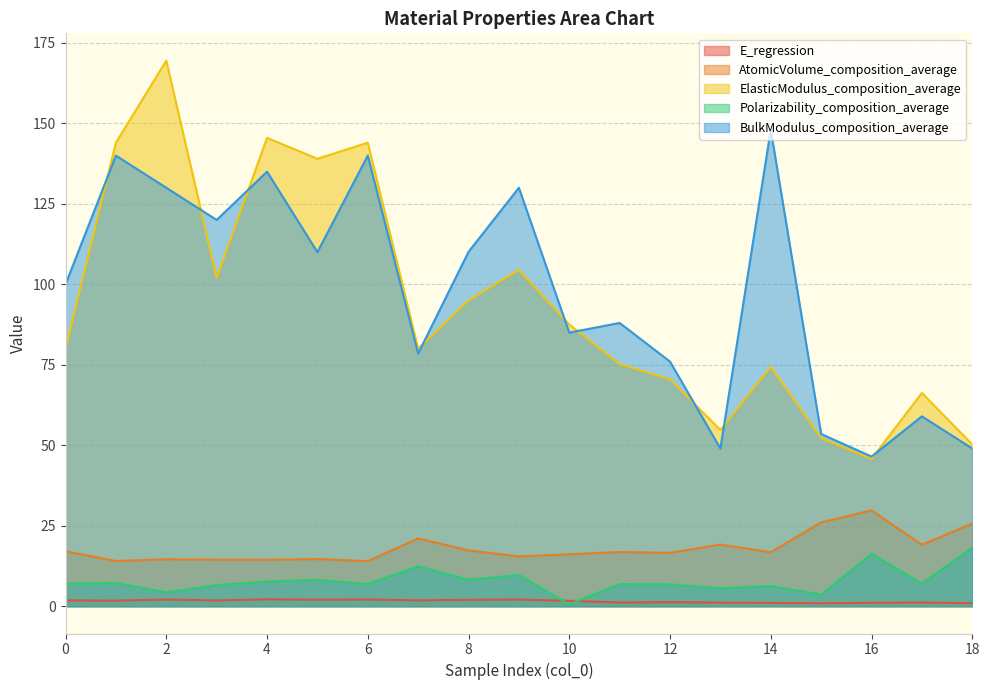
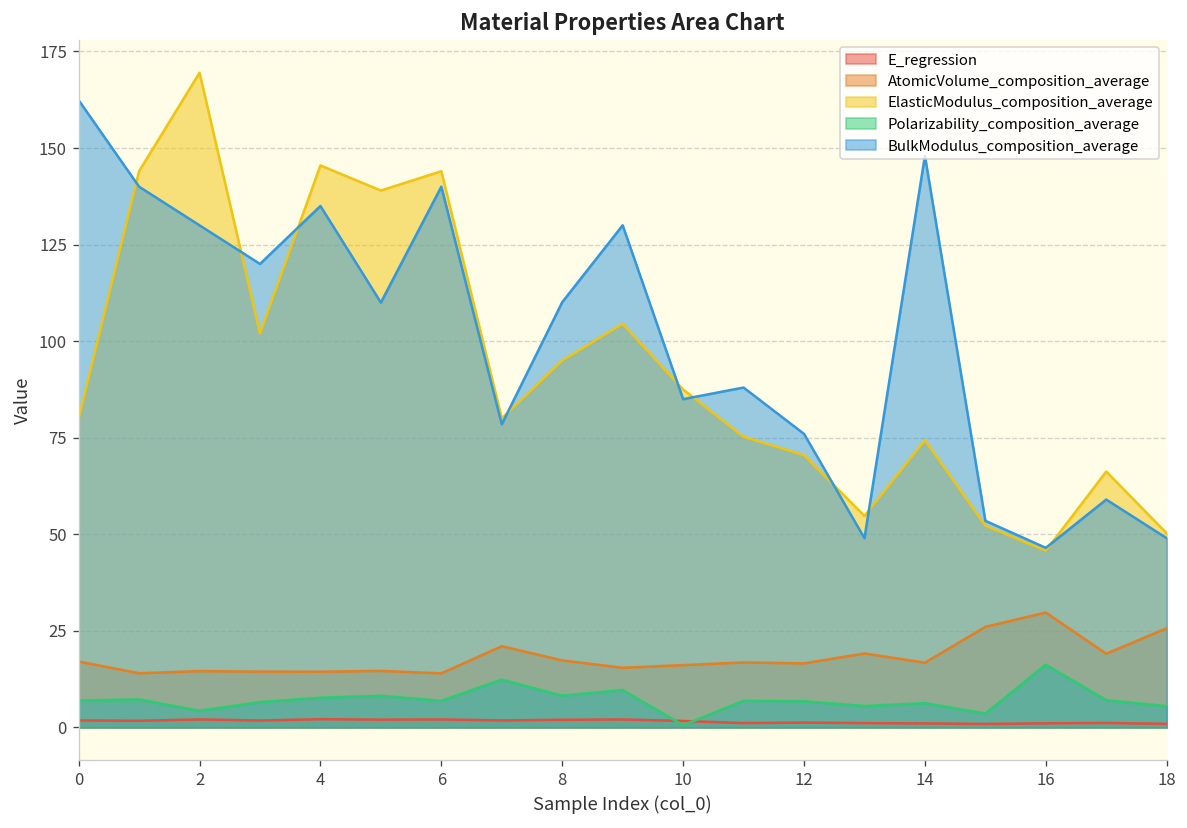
BulkModulus_composition_average, 0: 100 -> 162
Polarizability_composition_average, 18: 18 -> 6
